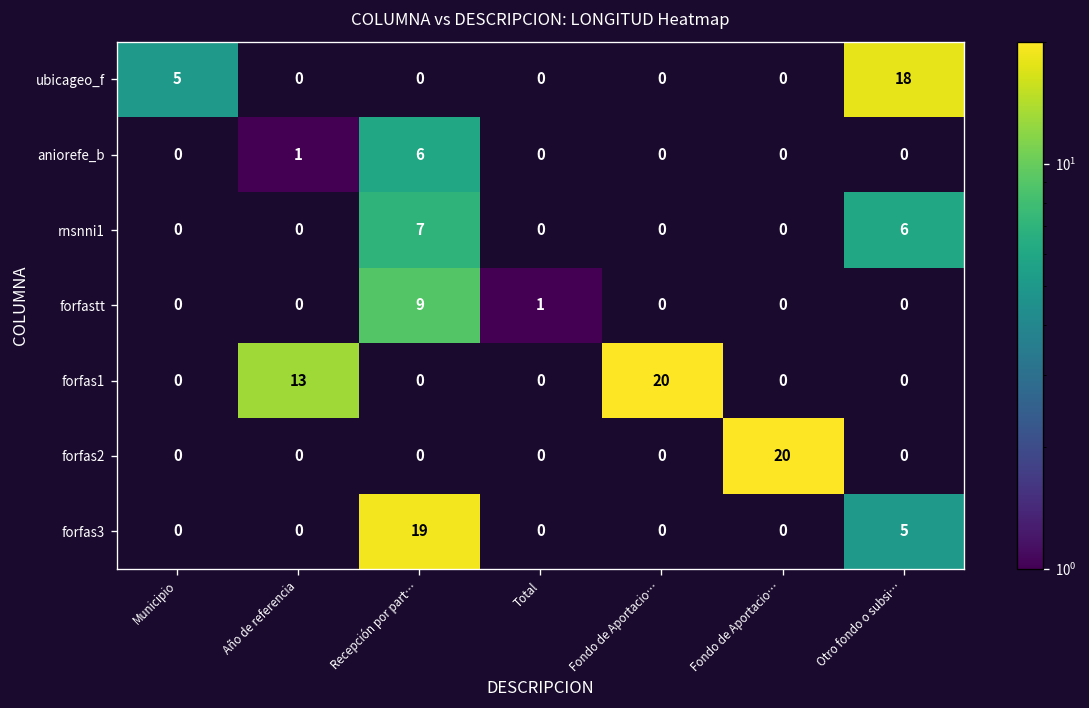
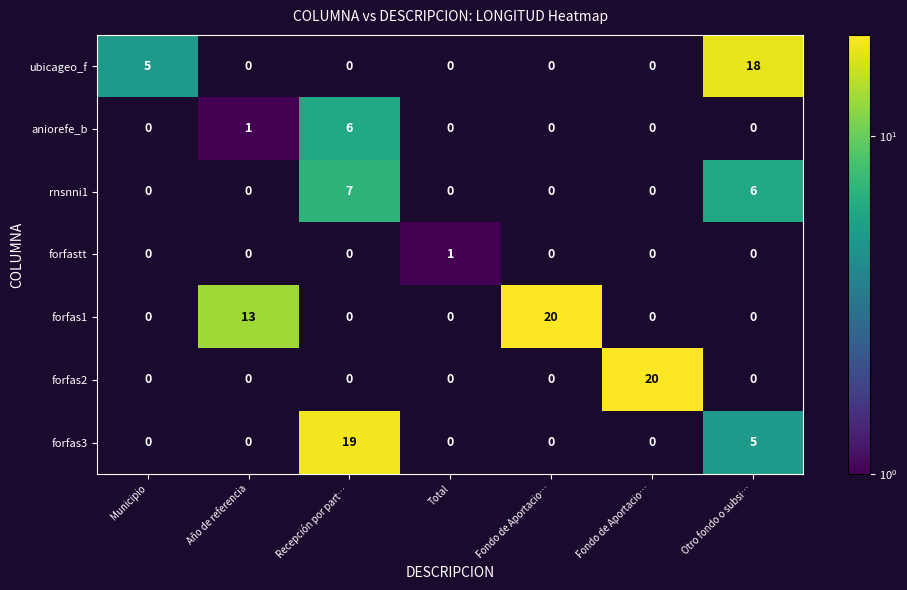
forfastt, Recepción por part…: 9 -> 0
